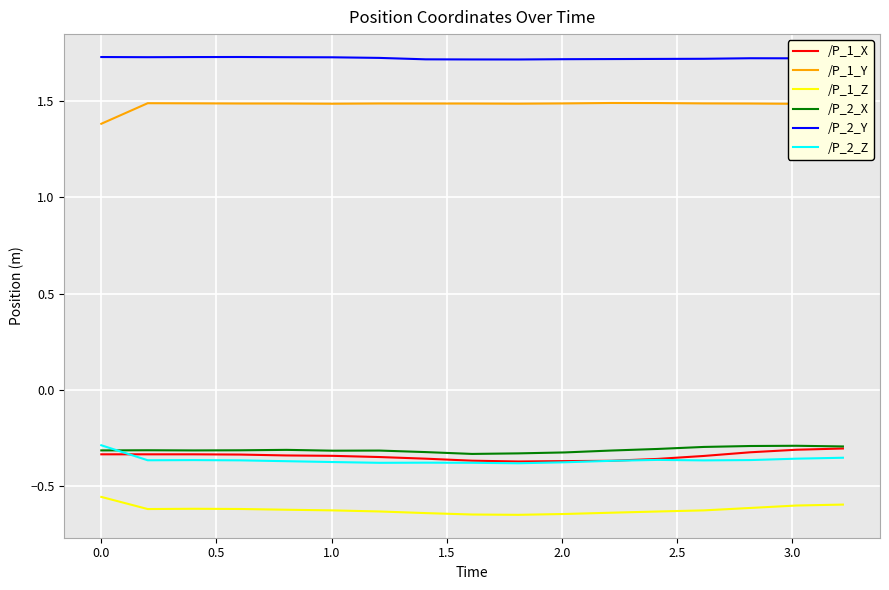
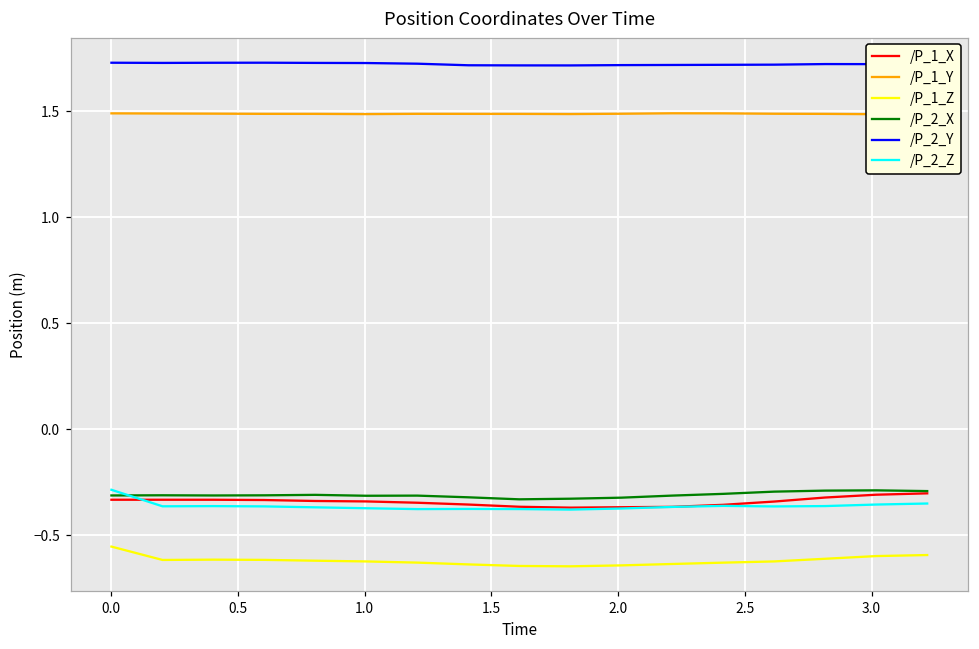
/P_1_Y, 0.0: 1.38 -> 1.49
